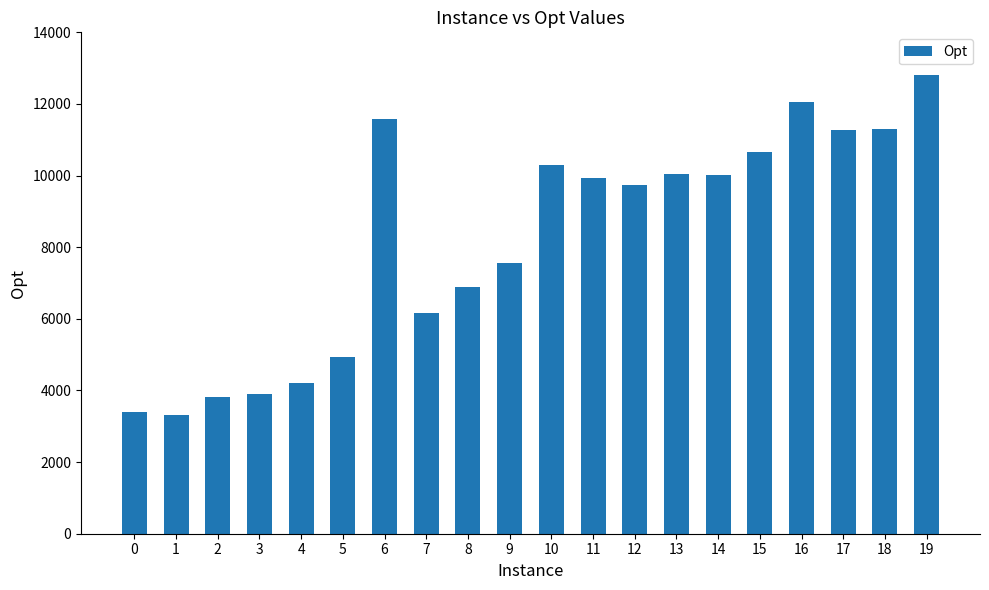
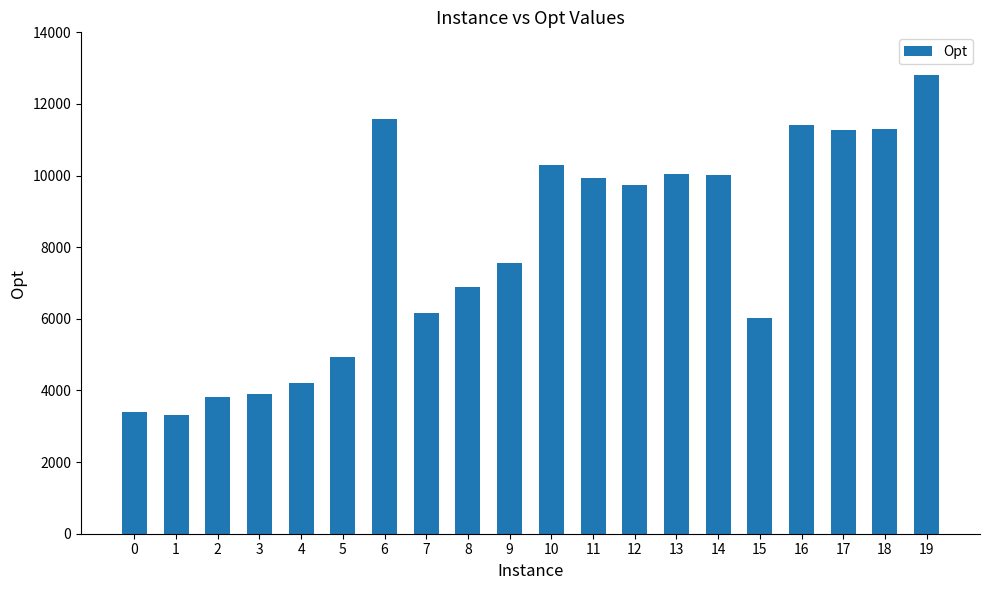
15: 10600 -> 6000
16: 12000 -> 11400
